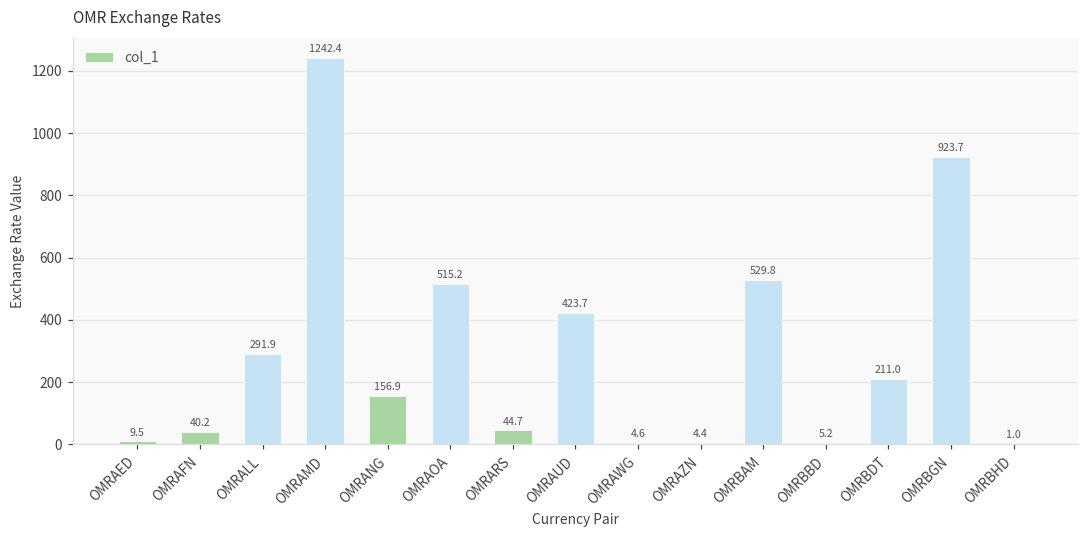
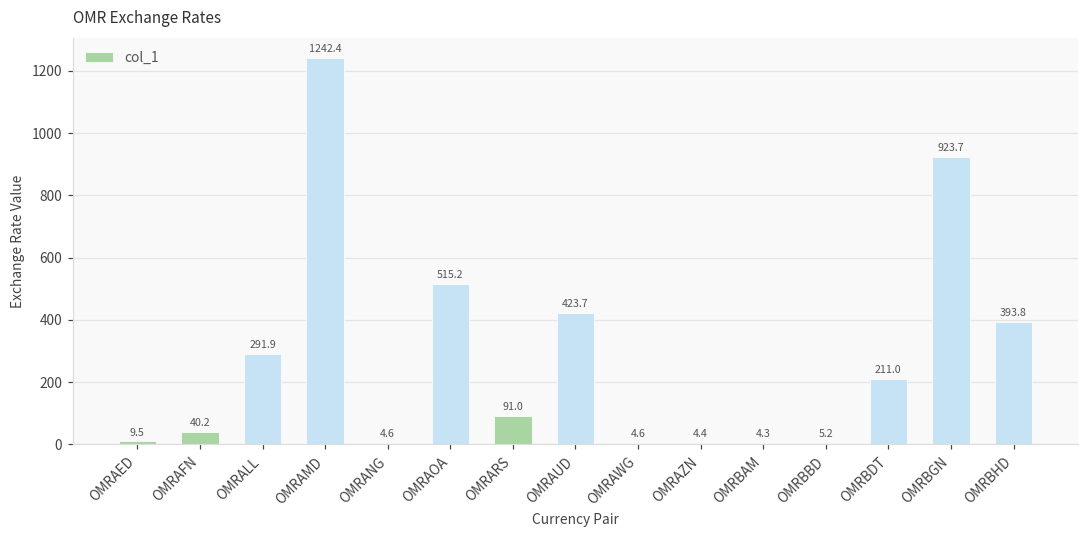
OMRANG: 156.9 -> 4.6
OMRARS: 44.7 -> 91.0
OMRBAM: 529.8 -> 4.3
OMRBHD: 1.0 -> 393.8
